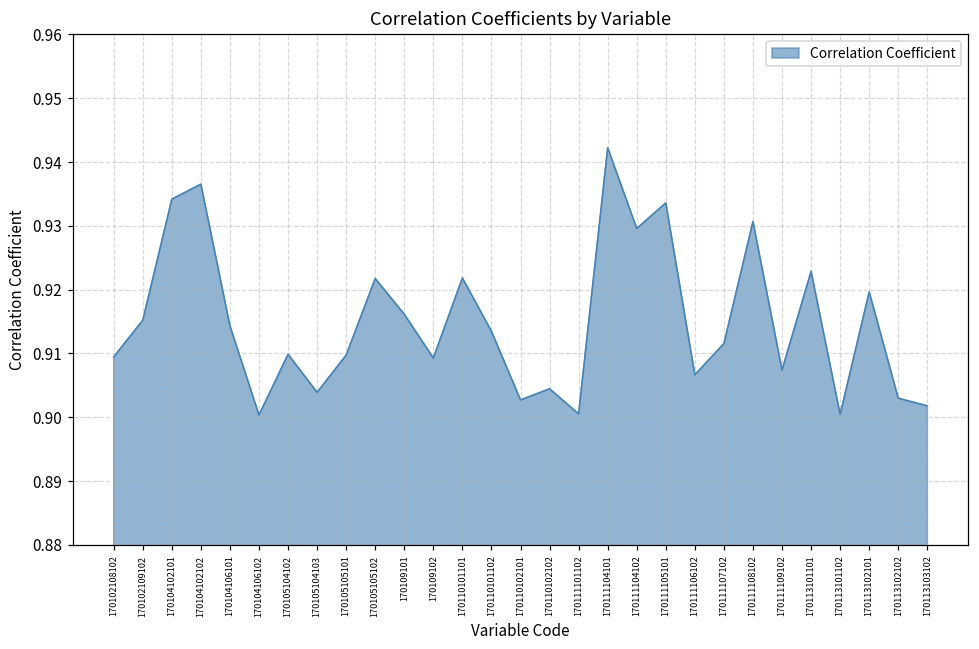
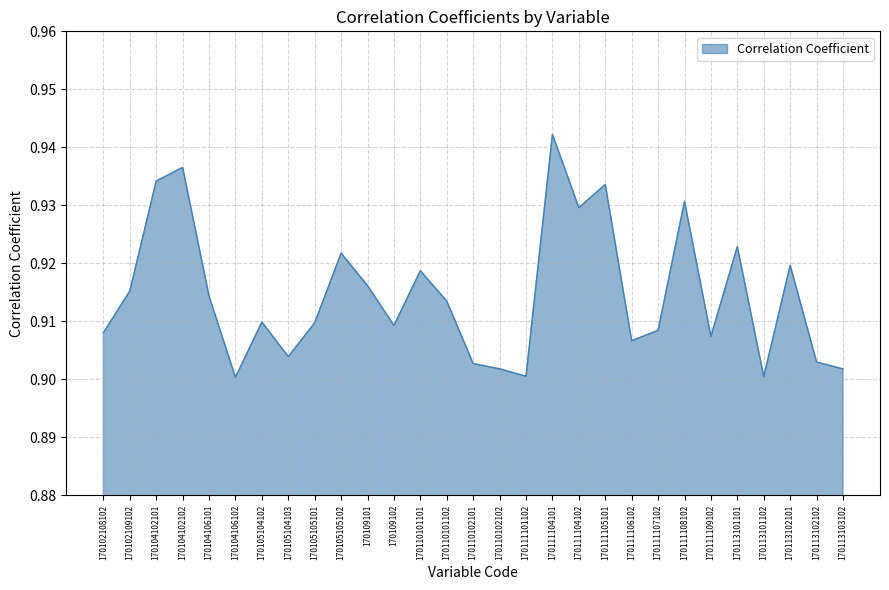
170102108102: 0.909 -> 0.908
170110101101: 0.922 -> 0.919
170110102102: 0.904 -> 0.902
170111107102: 0.912 -> 0.908
